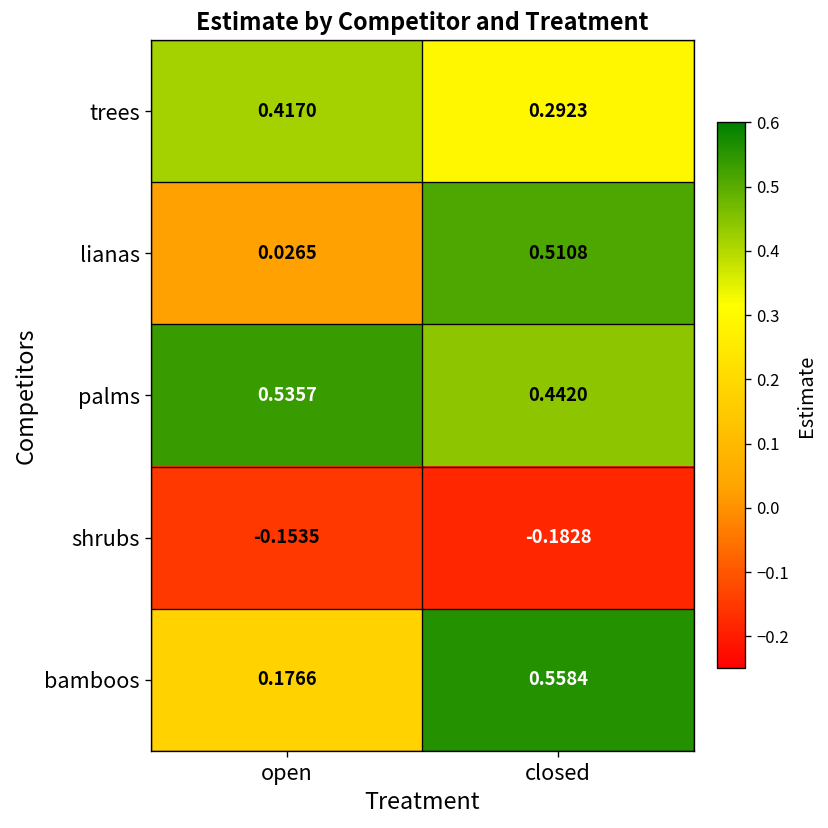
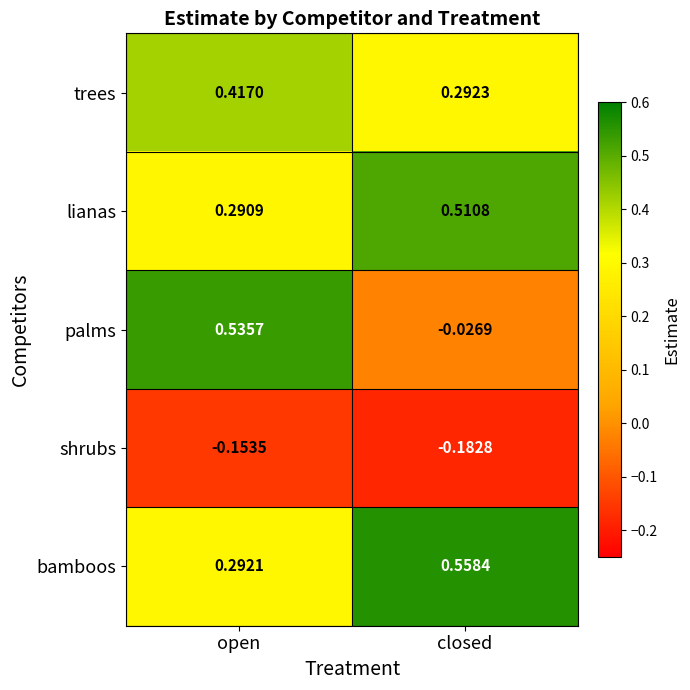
lianas, open: 0.0265 -> 0.2909
palms, closed: 0.4420 -> -0.0269
bamboos, open: 0.1766 -> 0.2921
